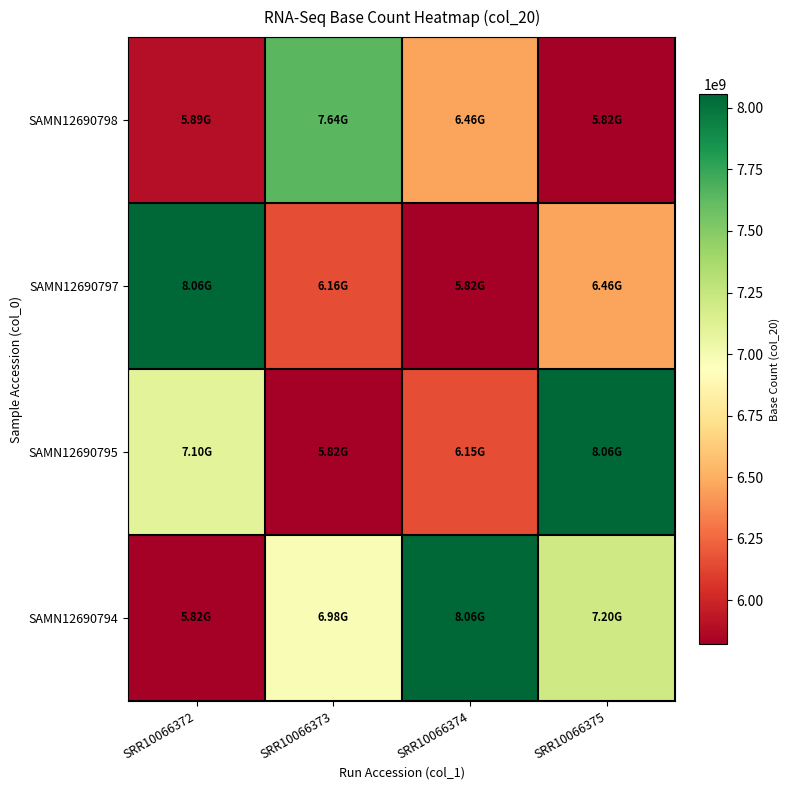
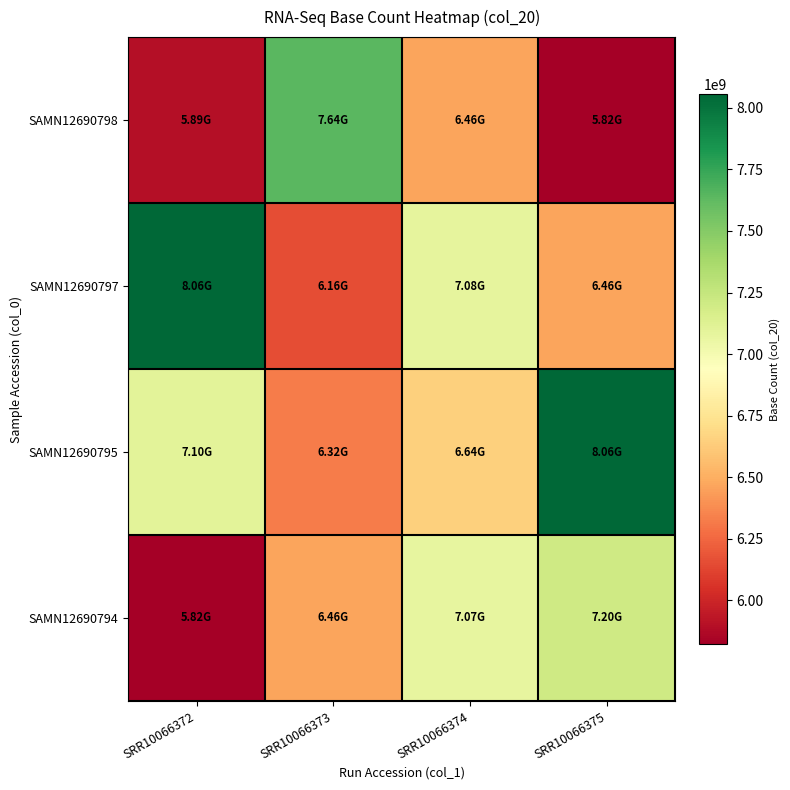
SAMN12690797, SRR10066374: 5.82G -> 7.08G
SAMN12690795, SRR10066373: 5.82G -> 6.32G
SAMN12690795, SRR10066374: 6.15G -> 6.64G
SAMN12690794, SRR10066373: 6.98G -> 6.46G
SAMN12690794, SRR10066374: 8.06G -> 7.07G
